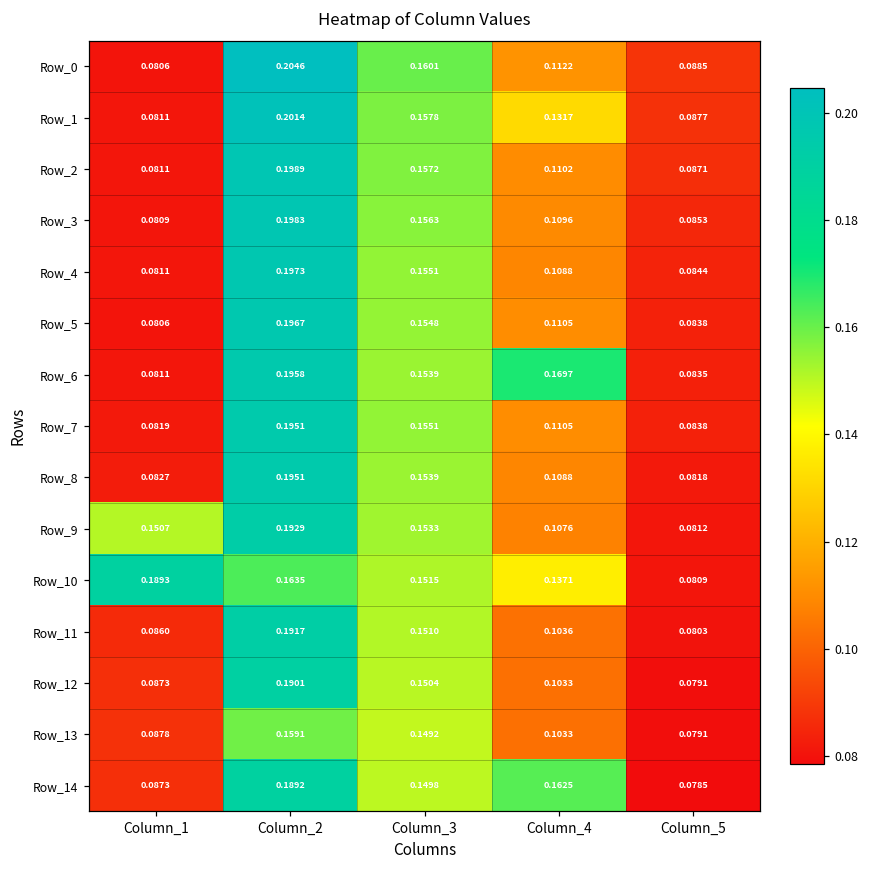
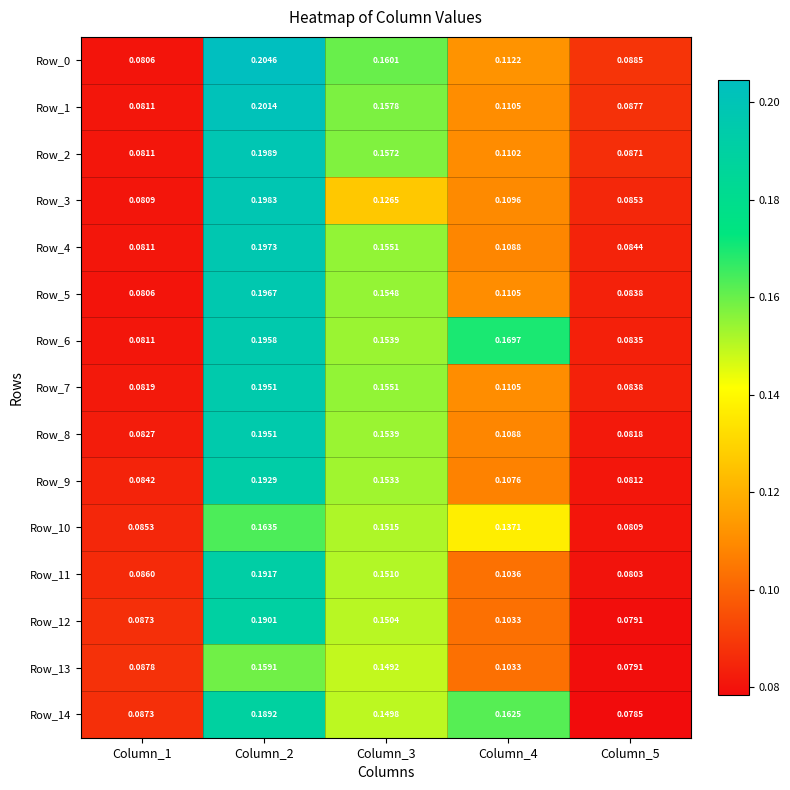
Row_1, Column_4: 0.1317 -> 0.1105
Row_3, Column_3: 0.1563 -> 0.1265
Row_9, Column_1: 0.1507 -> 0.0842
Row_10, Column_1: 0.1893 -> 0.0853
